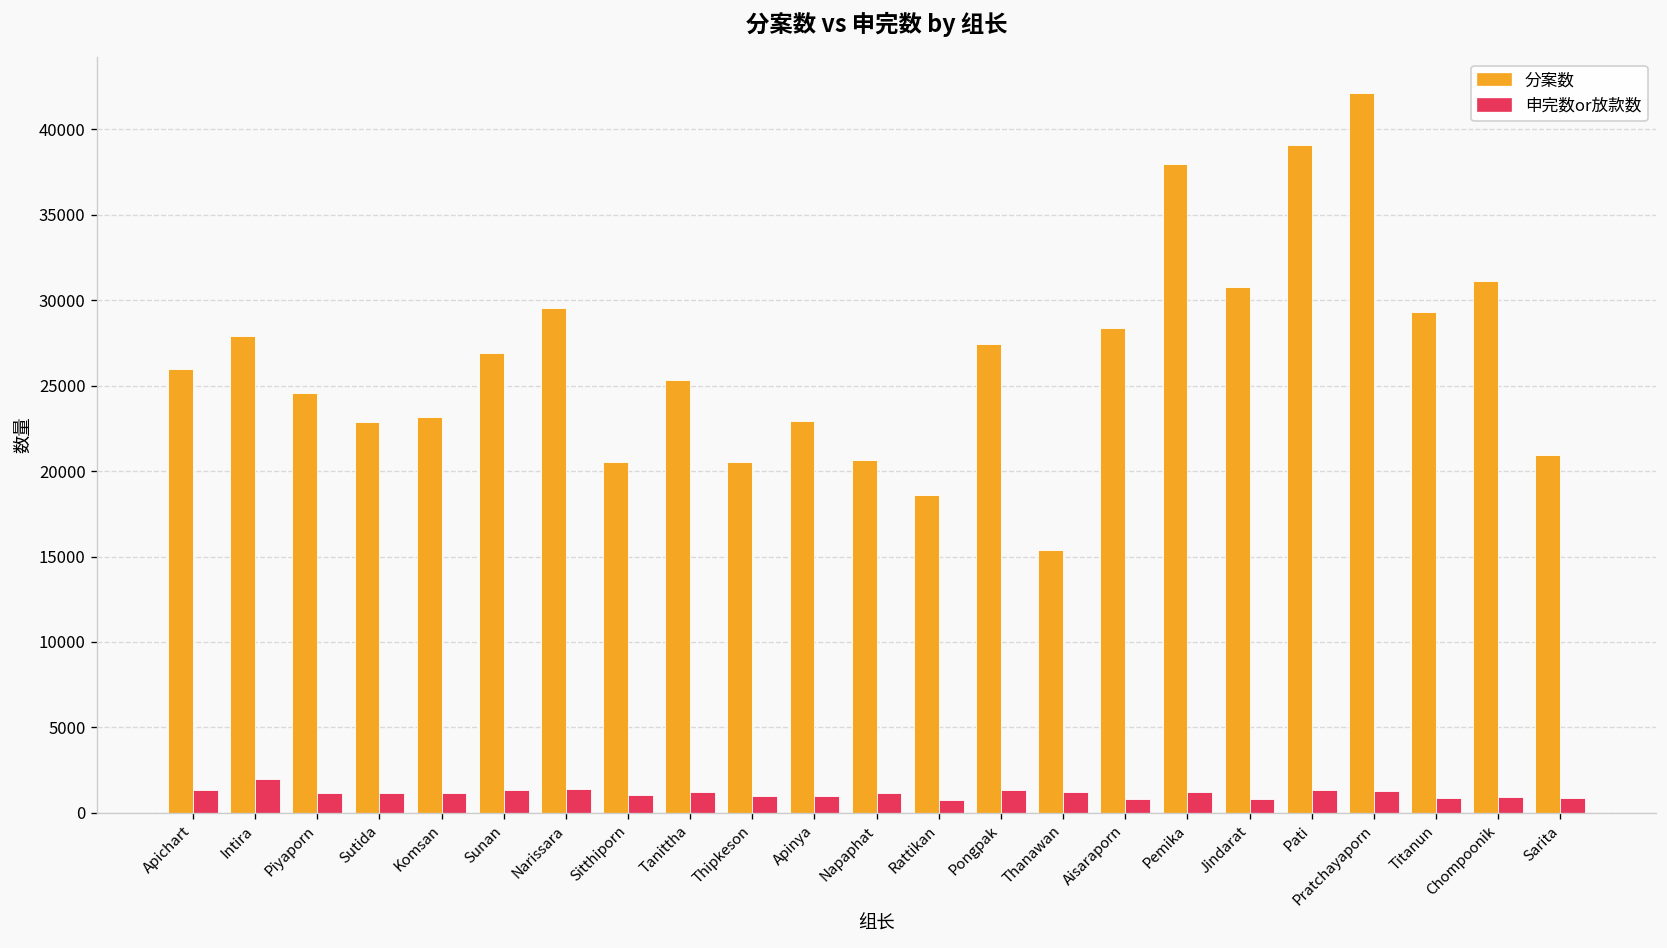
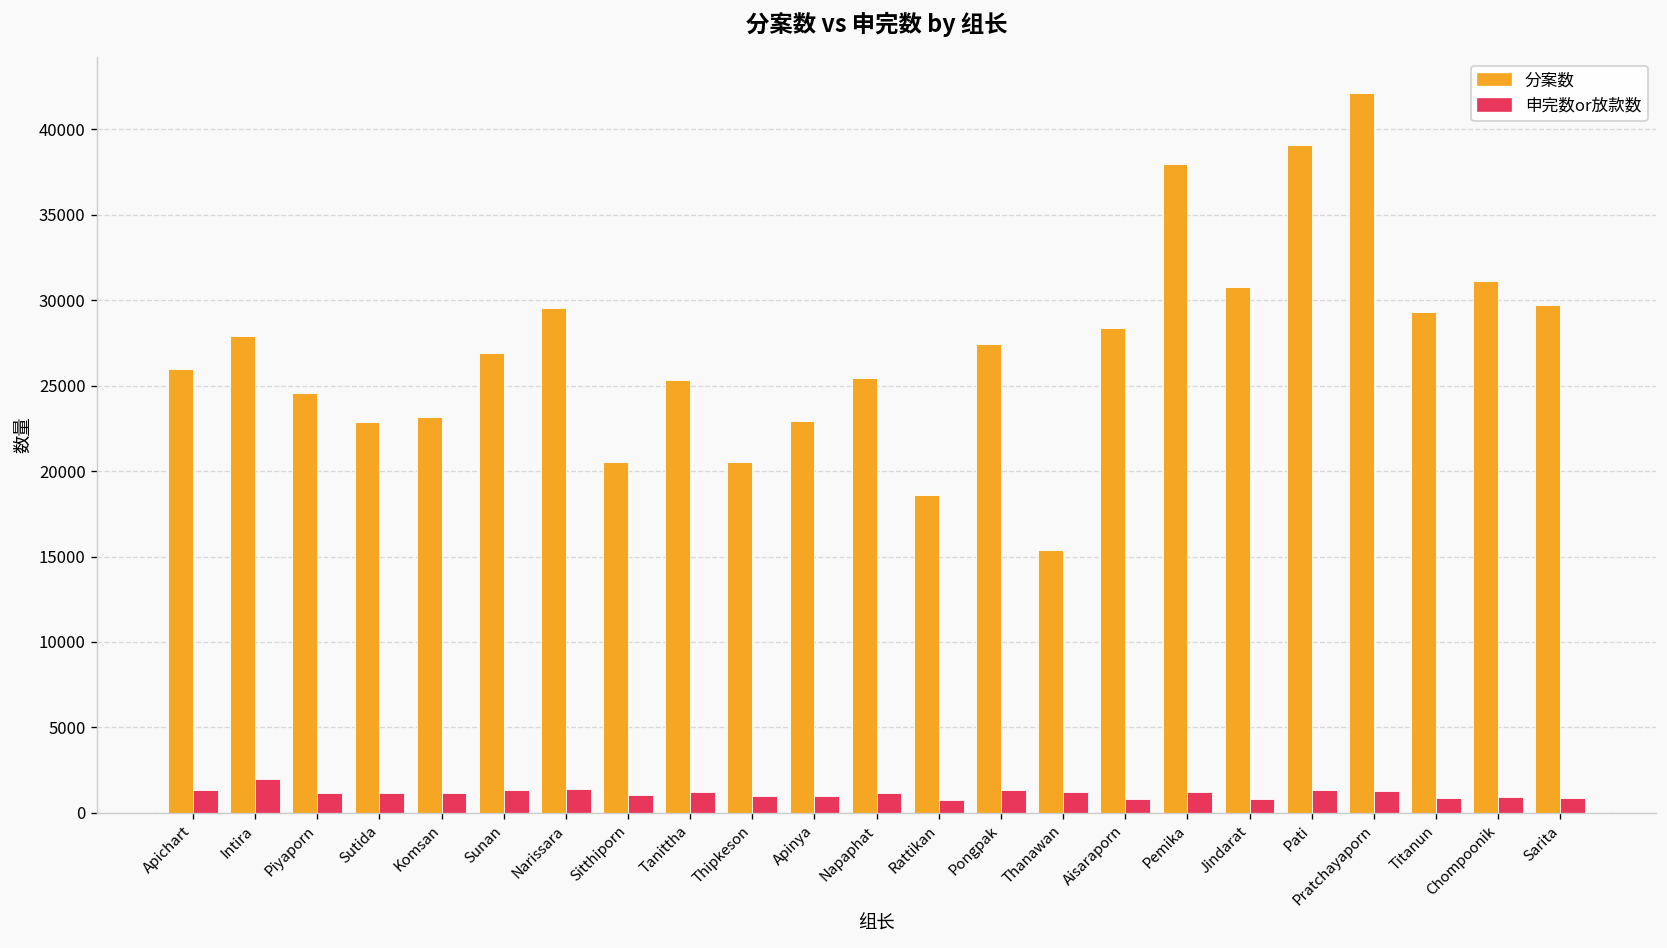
分案数, Napaphat: 20700 -> 25500
分案数, Sarita: 20900 -> 29700
